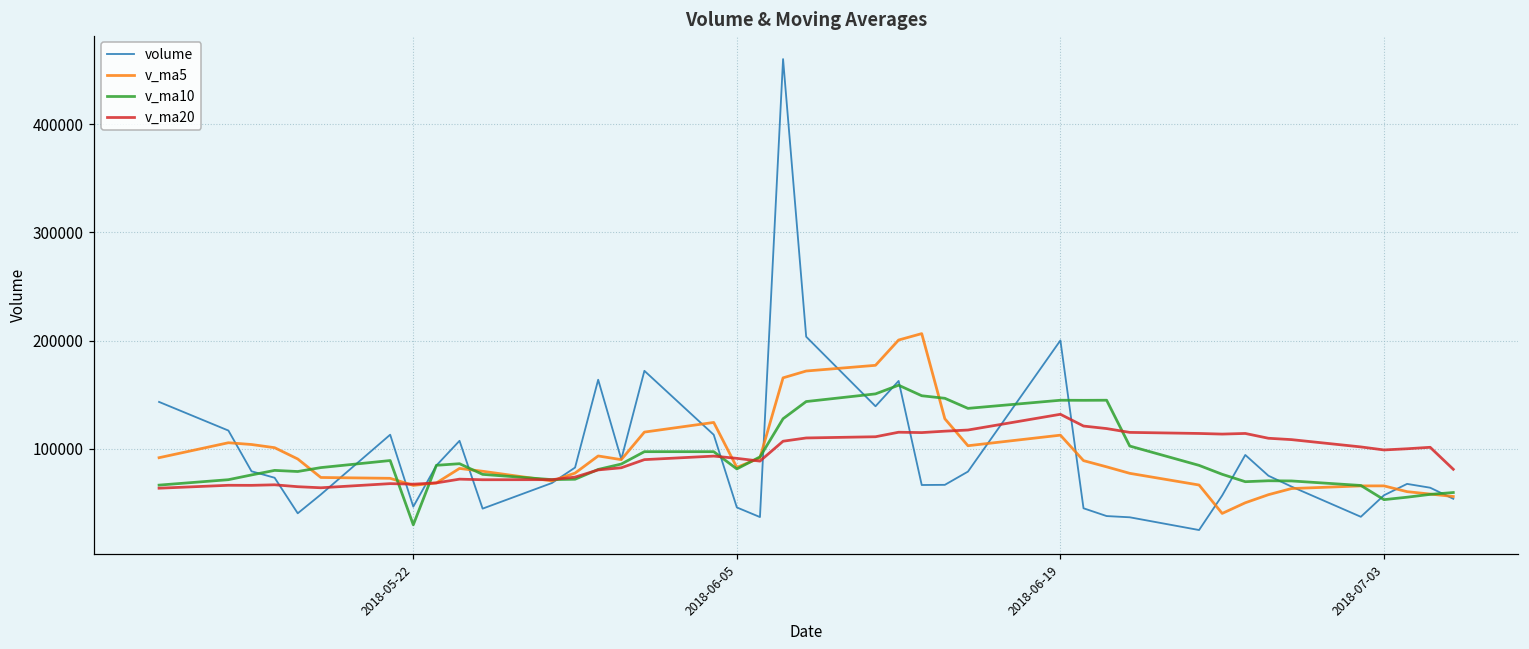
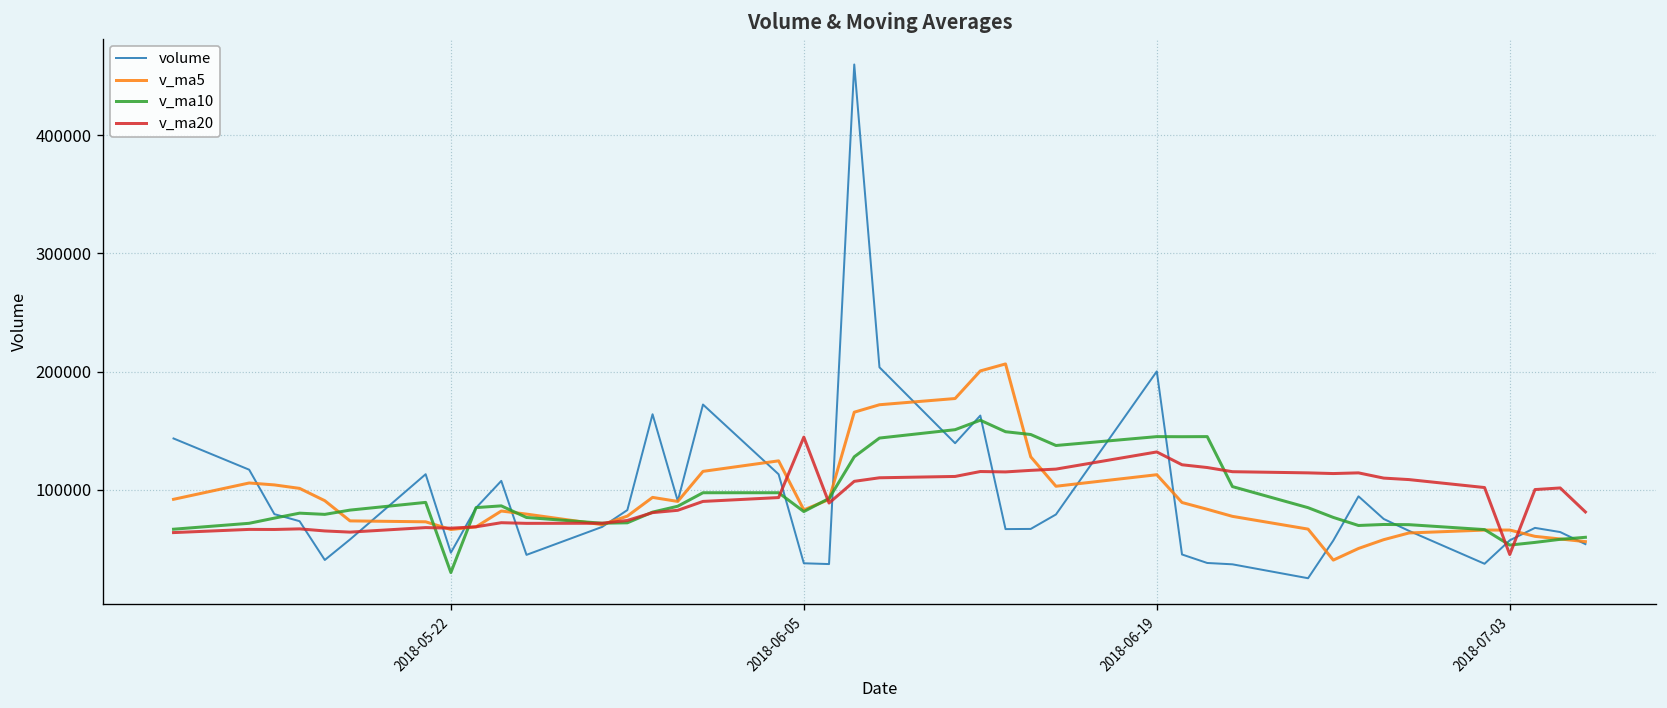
volume, 2018-06-05: 50000 -> 40000
v_ma20, 2018-06-05: 90000 -> 140000
v_ma20, 2018-07-03: 100000 -> 40000
